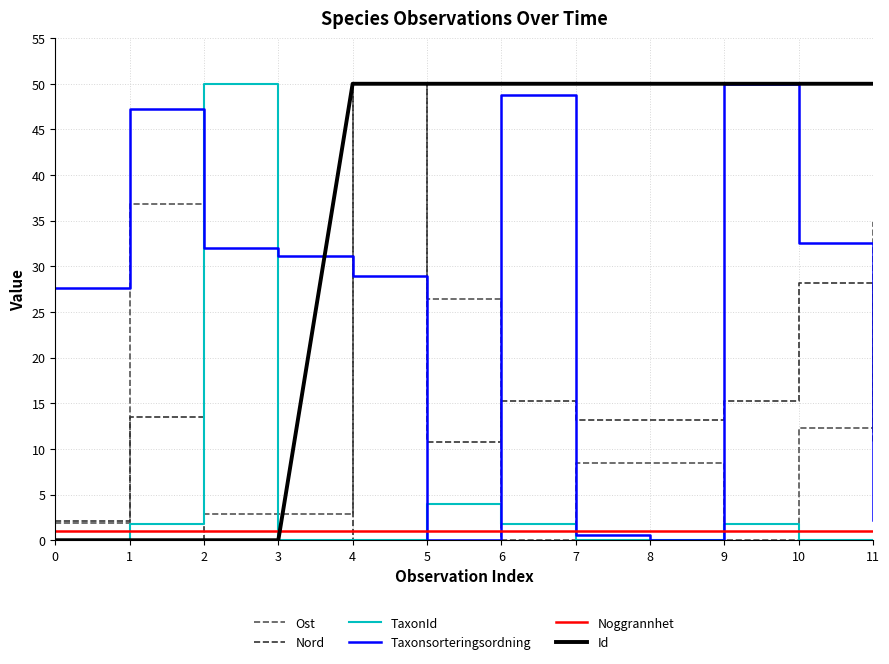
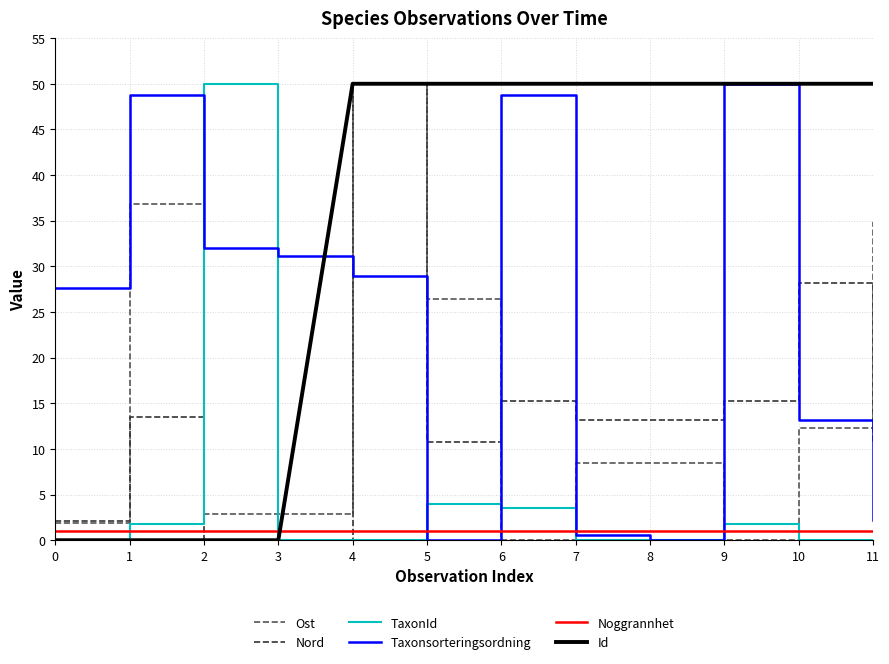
Taxonsorteringsordning, 1: 47 -> 49
TaxonId, 6: 2 -> 4
Taxonsorteringsordning, 10: 33 -> 13
